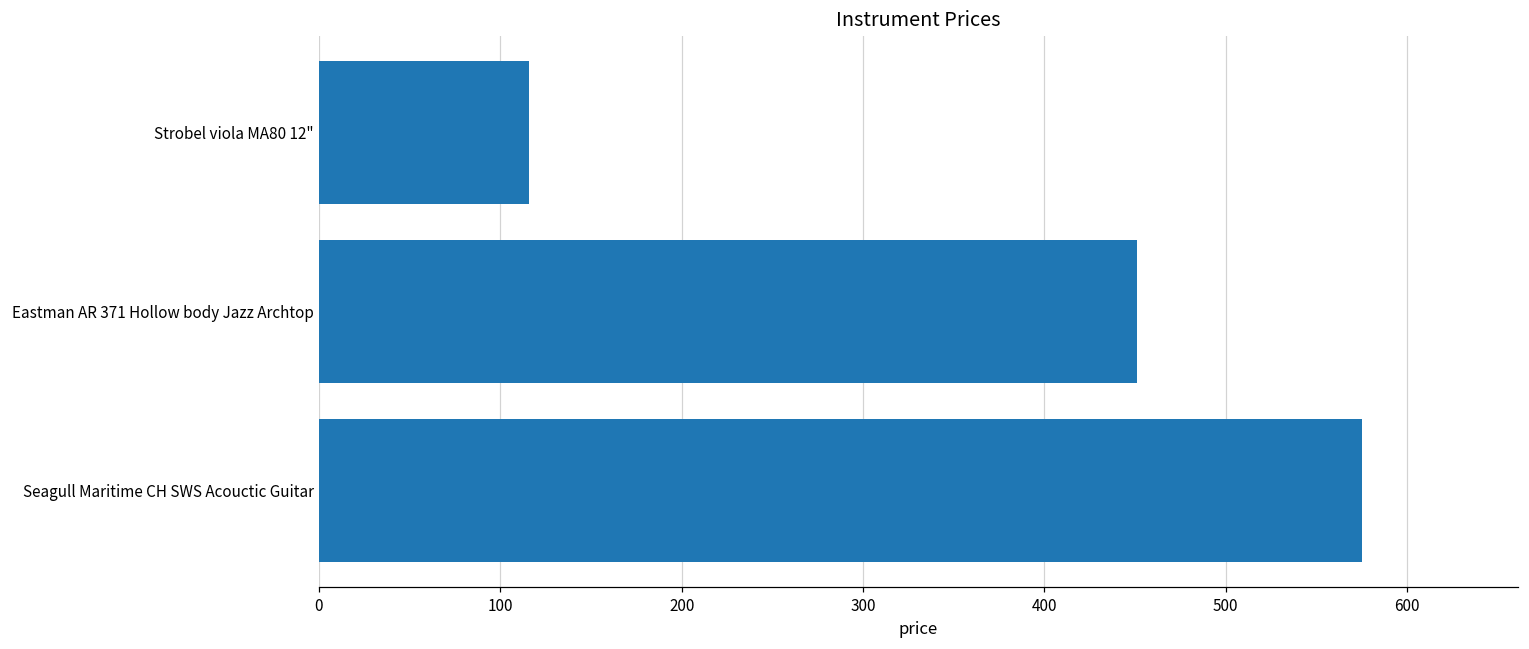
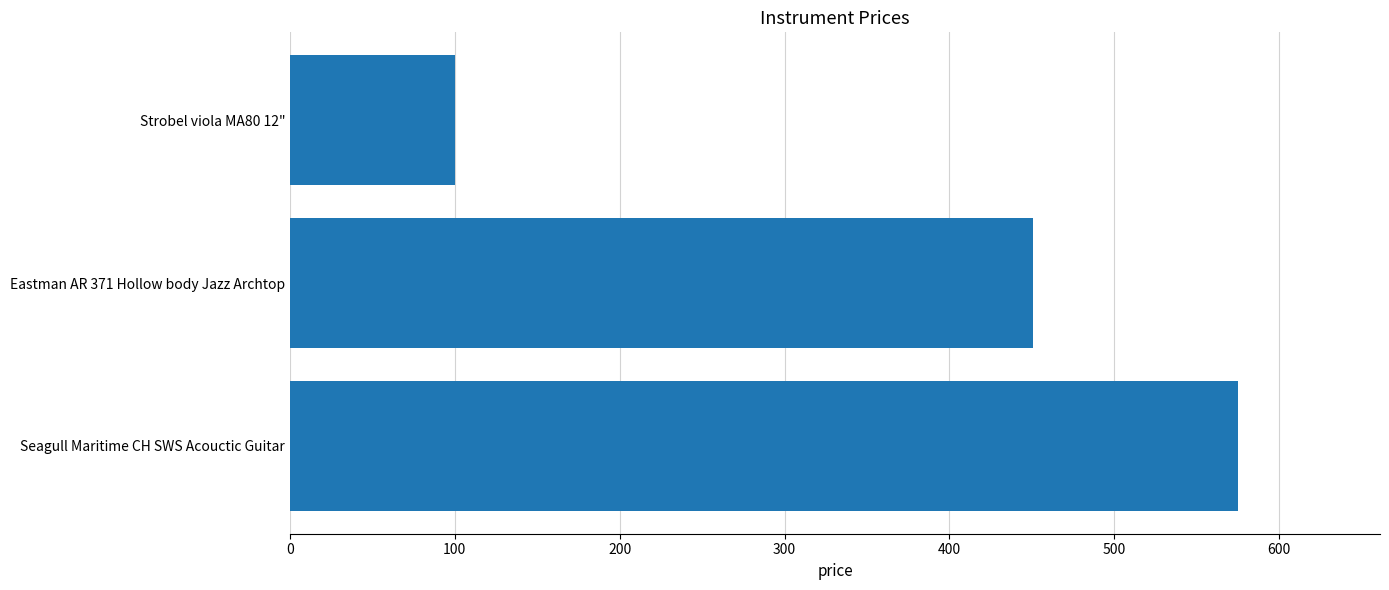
Strobel viola MA80 12": 116 -> 100
